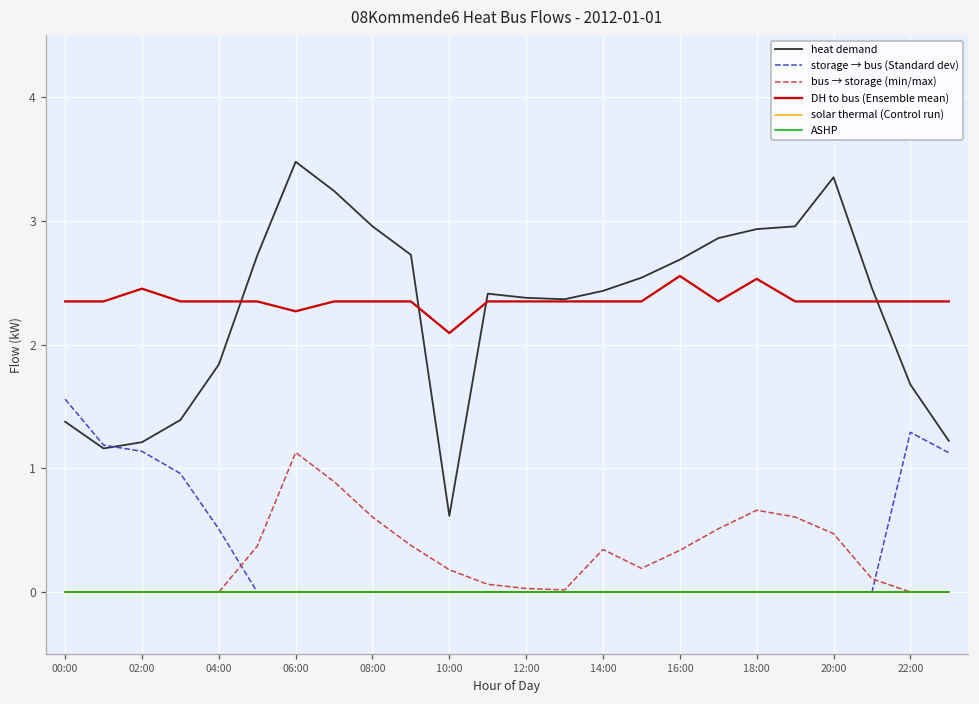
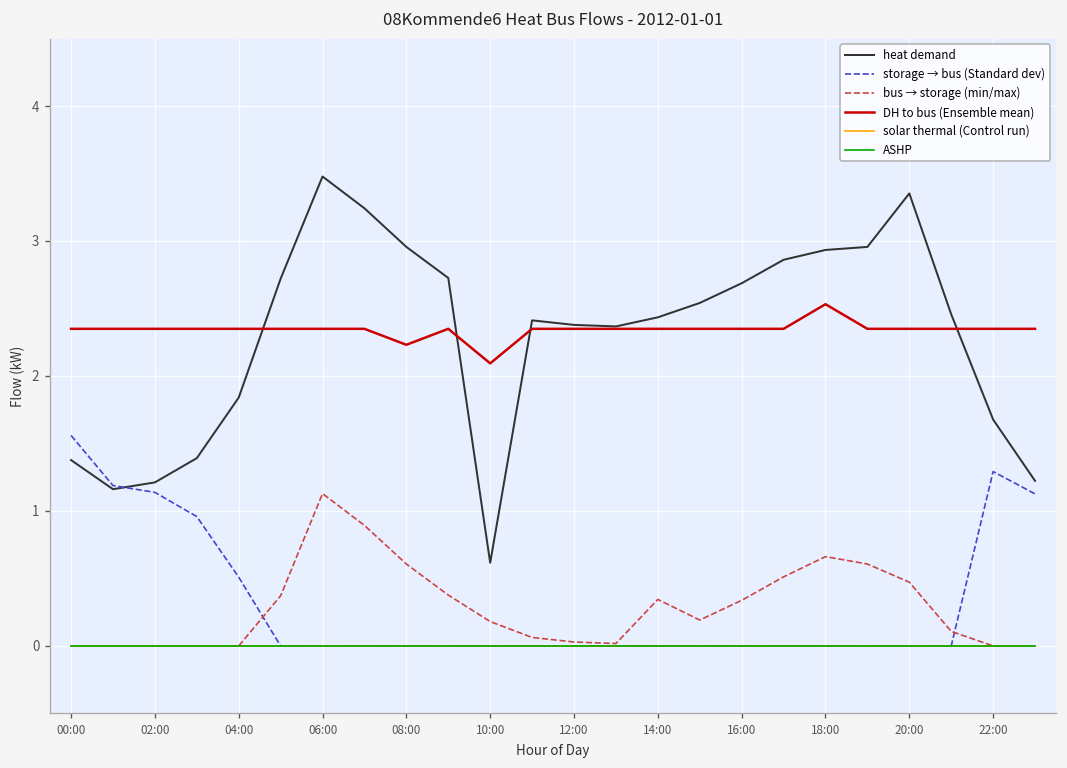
DH to bus (Ensemble mean), 02:00: 2.45 -> 2.35
DH to bus (Ensemble mean), 06:00: 2.27 -> 2.35
DH to bus (Ensemble mean), 08:00: 2.35 -> 2.23
DH to bus (Ensemble mean), 16:00: 2.55 -> 2.35
